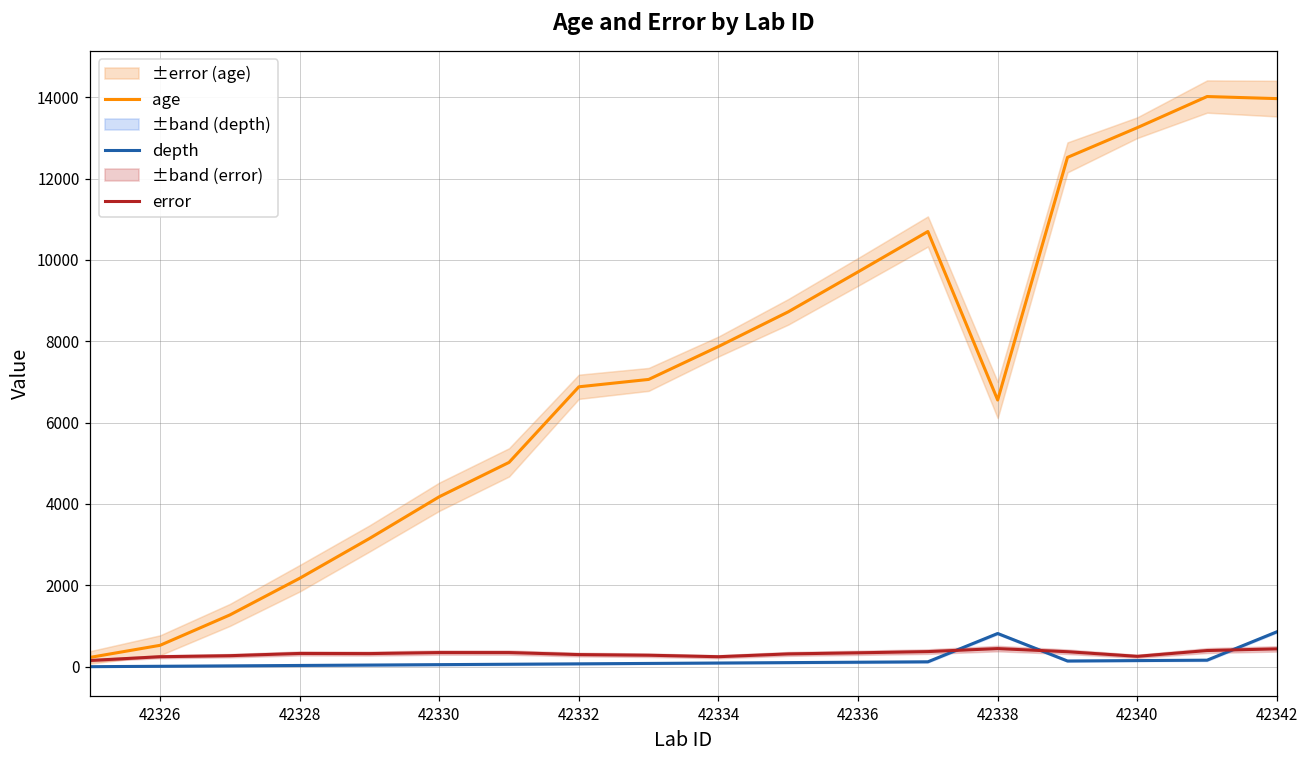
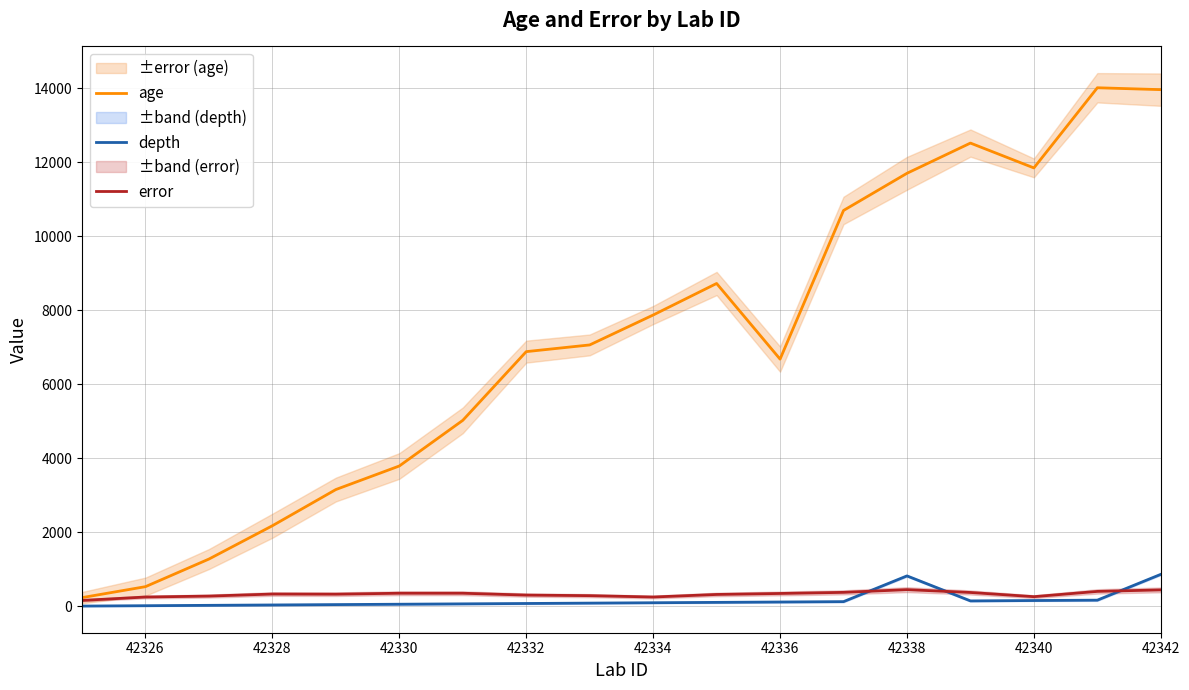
age, 42330: 4200 -> 3800
age, 42336: 9700 -> 6700
age, 42338: 6600 -> 11700
age, 42340: 13300 -> 11800
